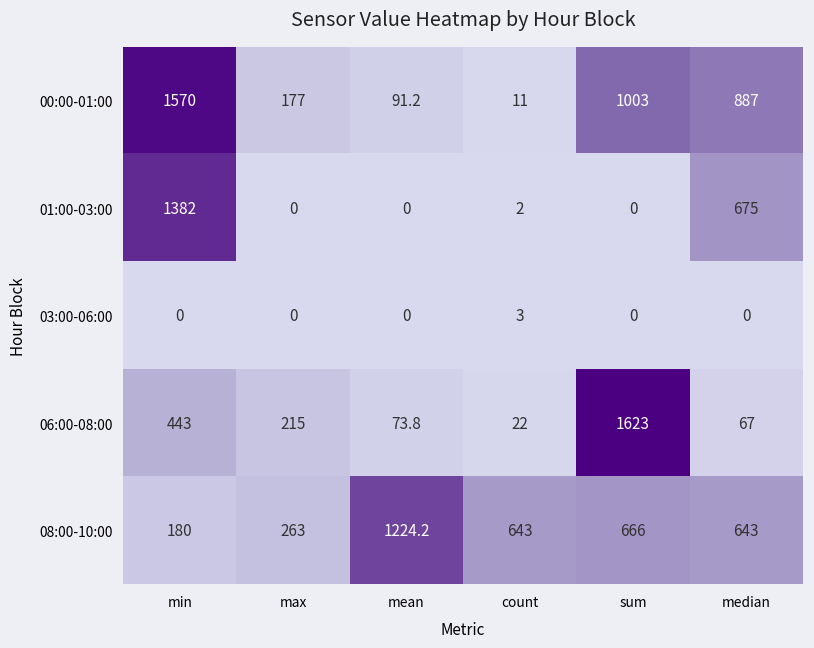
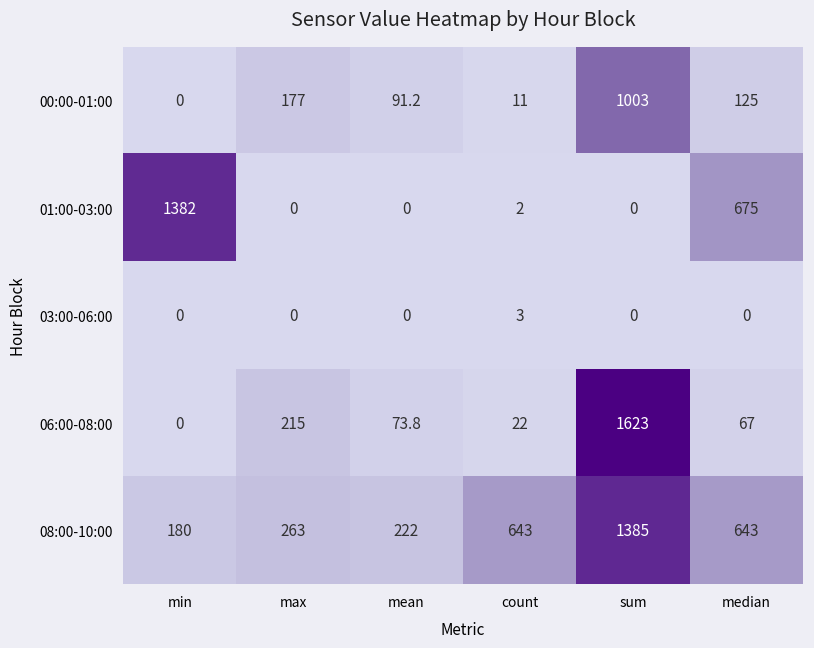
00:00-01:00, min: 1570 -> 0
00:00-01:00, median: 887 -> 125
06:00-08:00, min: 443 -> 0
08:00-10:00, mean: 1224.2 -> 222
08:00-10:00, sum: 666 -> 1385
